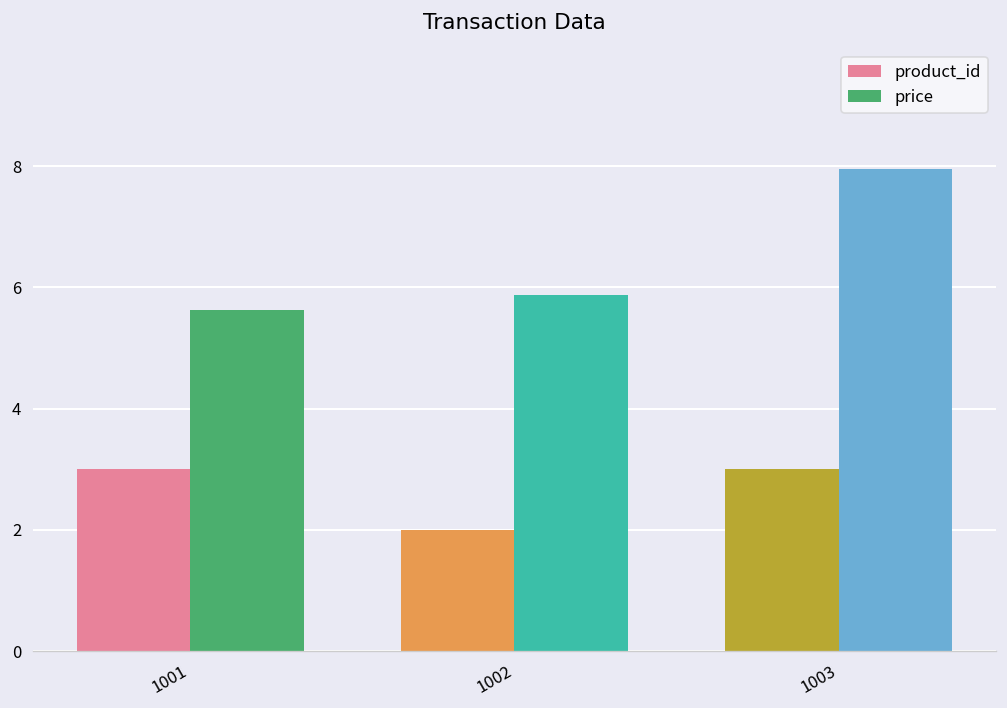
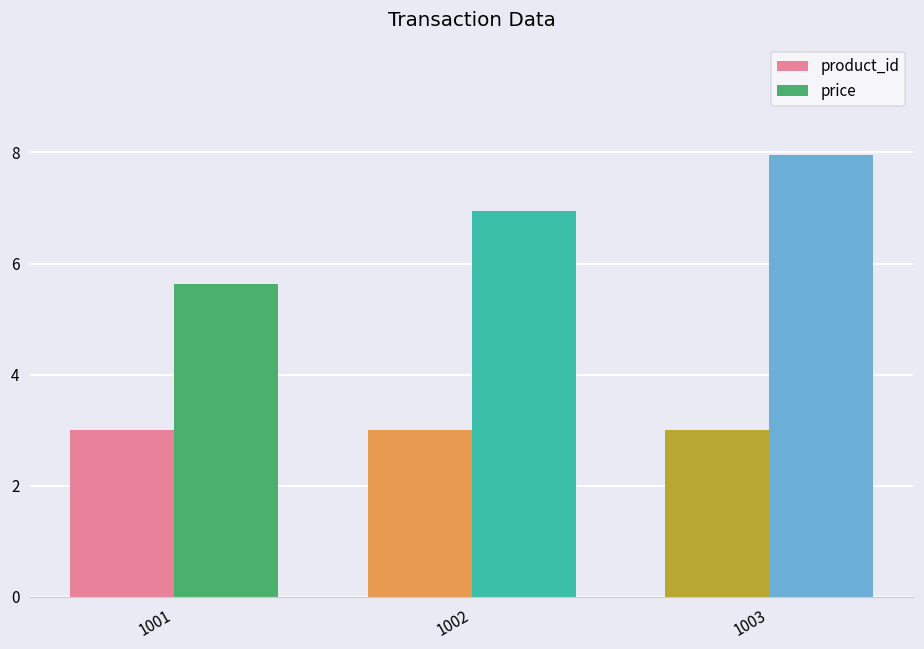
product_id, 1002: 2 -> 3
price, 1002: 5.9 -> 7.0
